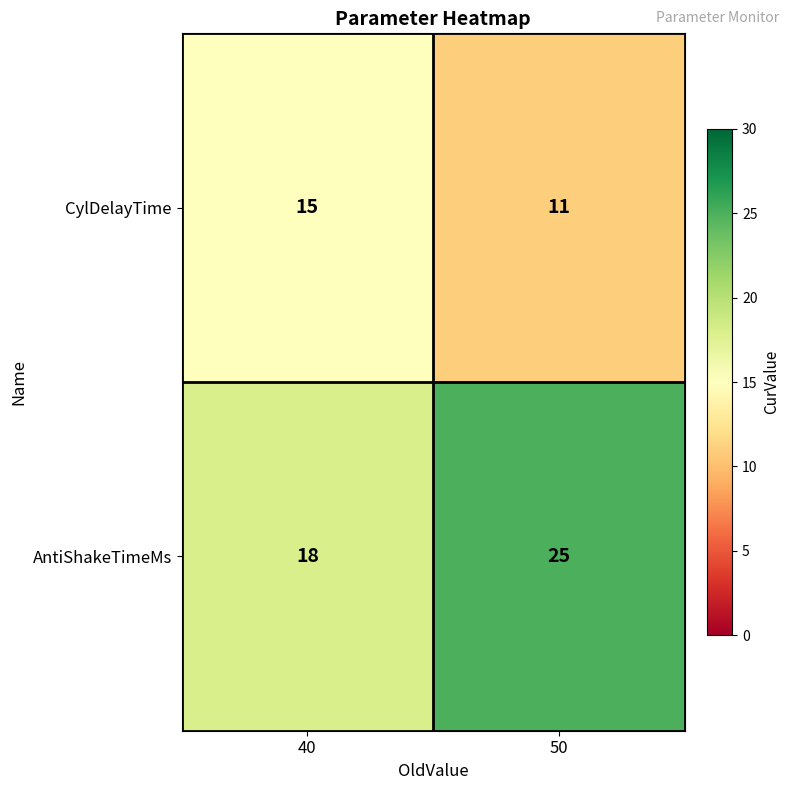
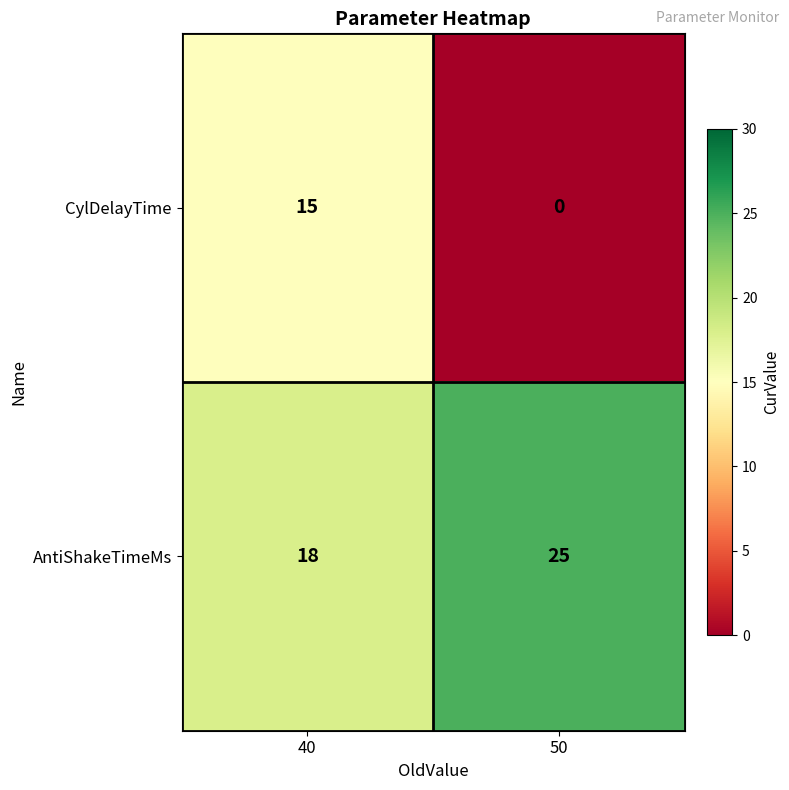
CylDelayTime, 50: 11 -> 0
